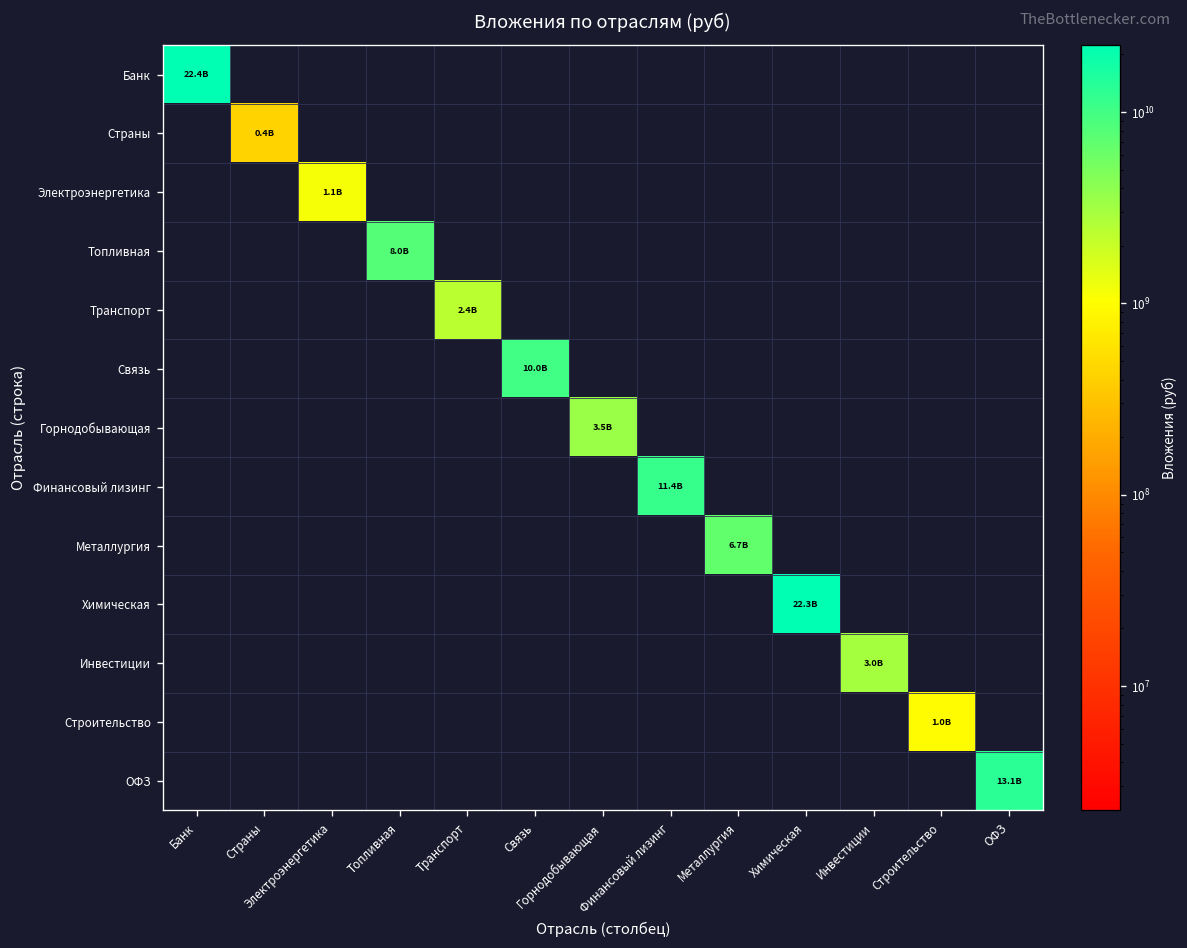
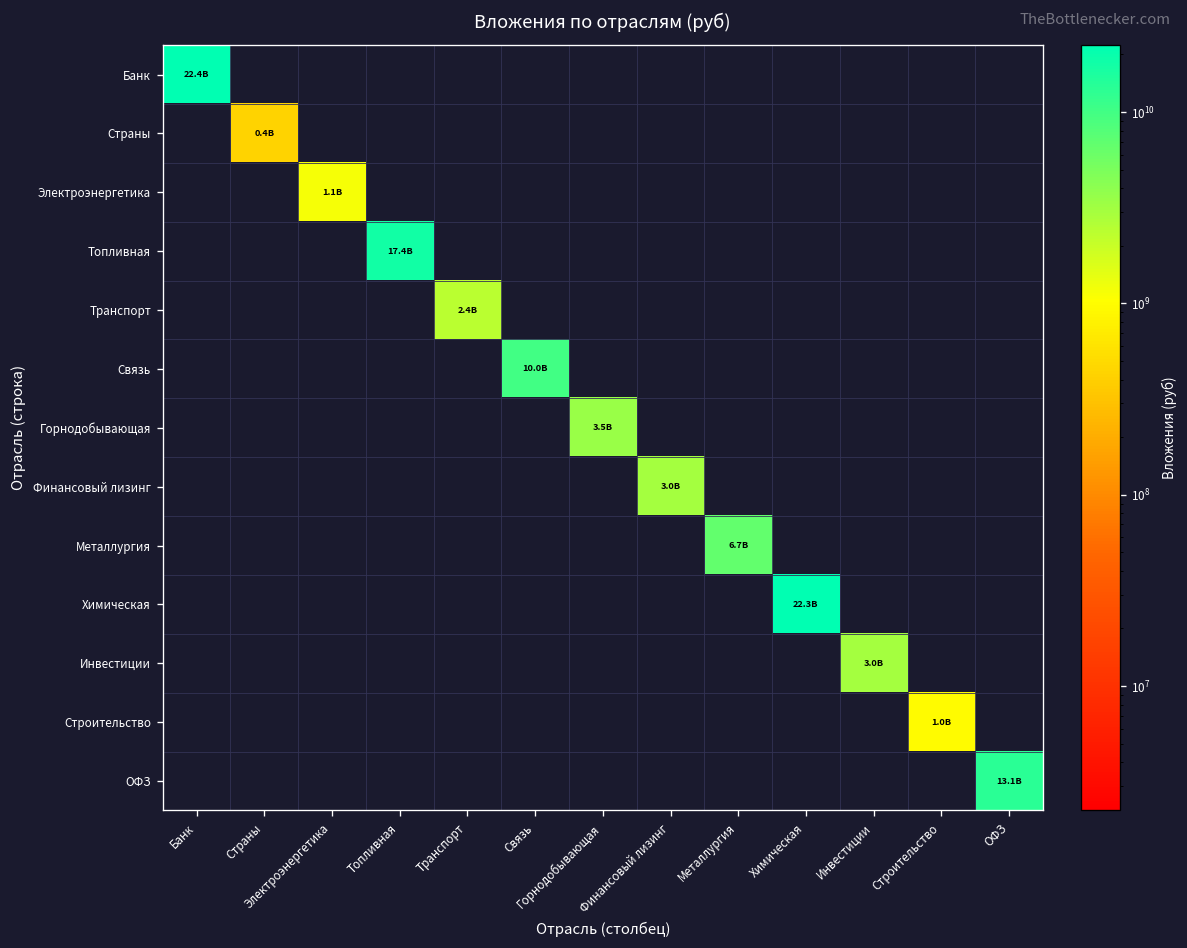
Топливная, Топливная: 8.0B -> 17.4B
Финансовый лизинг, Финансовый лизинг: 11.4B -> 3.0B
